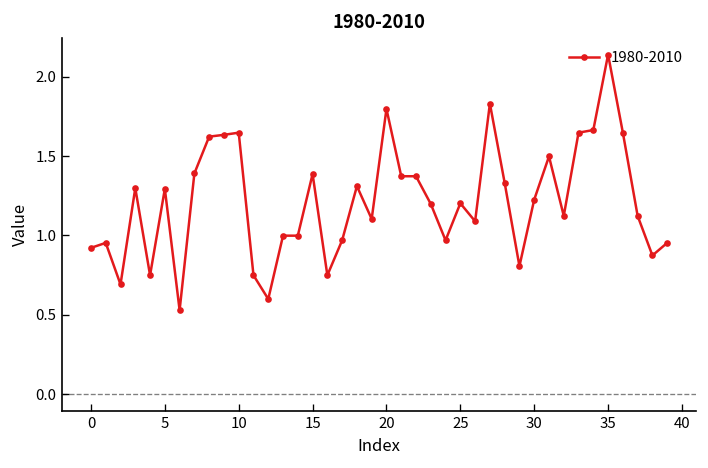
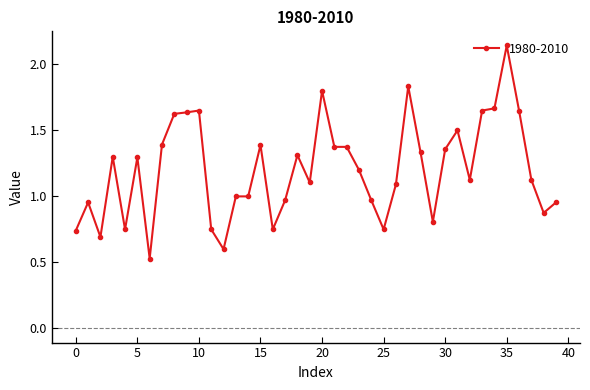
0: 0.92 -> 0.74
25: 1.20 -> 0.75
30: 1.23 -> 1.36
